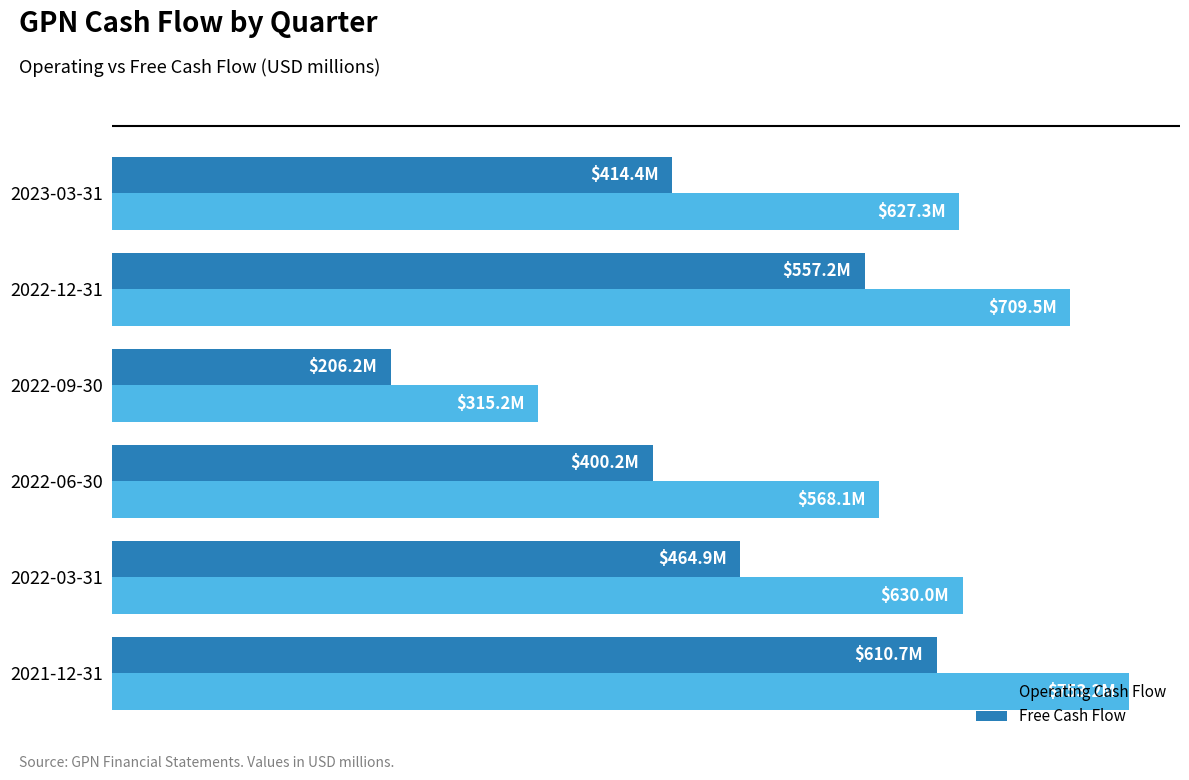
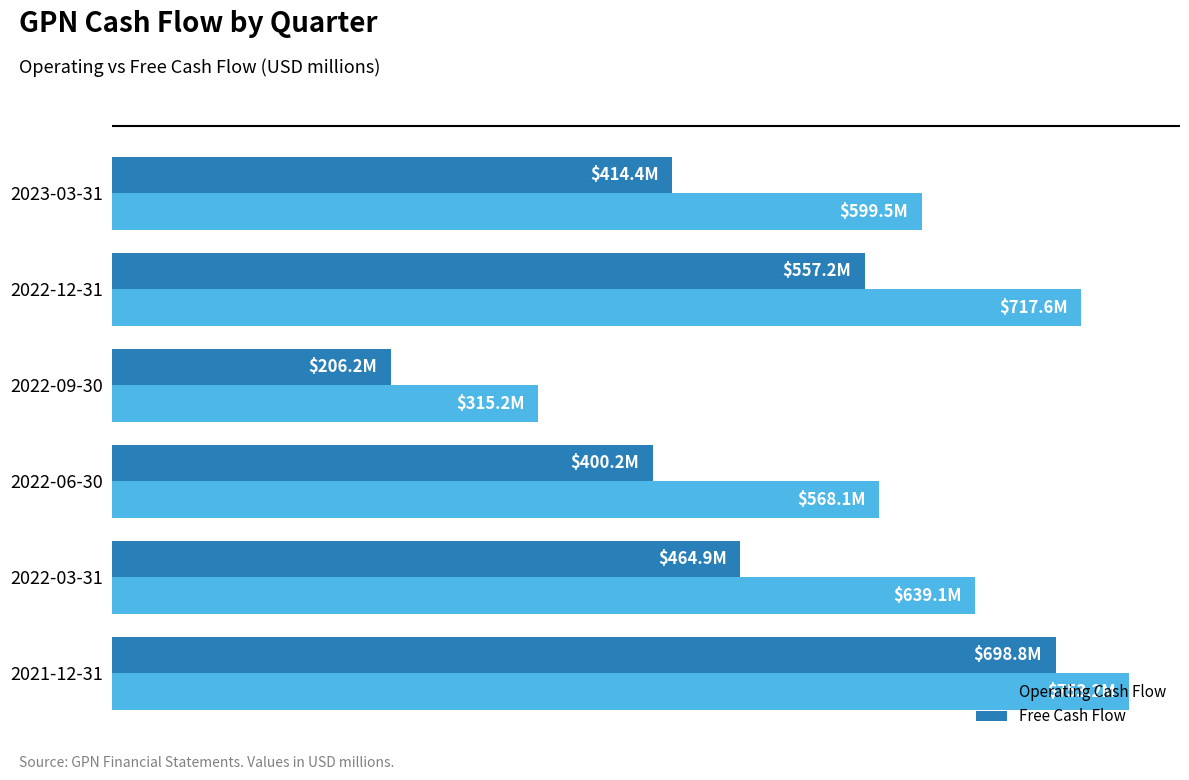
Operating Cash Flow, 2023-03-31: $627.3M -> $599.5M
Operating Cash Flow, 2022-12-31: $709.5M -> $717.6M
Operating Cash Flow, 2022-03-31: $630.0M -> $639.1M
Free Cash Flow, 2021-12-31: $610.7M -> $698.8M
